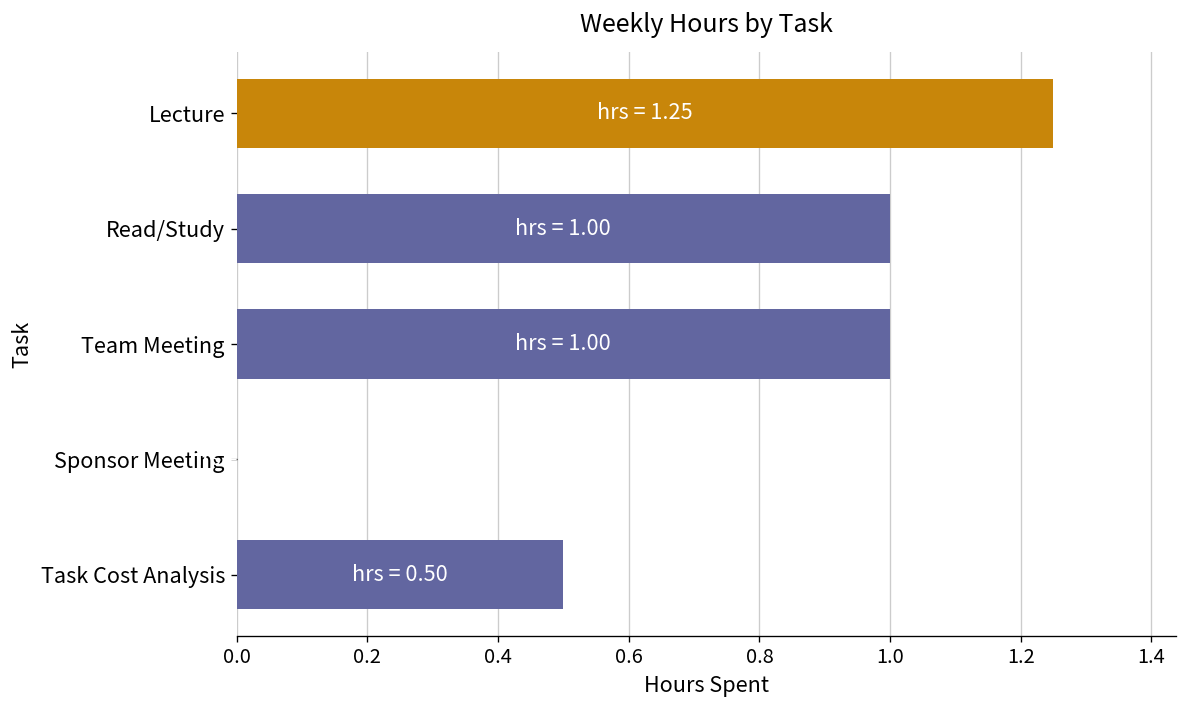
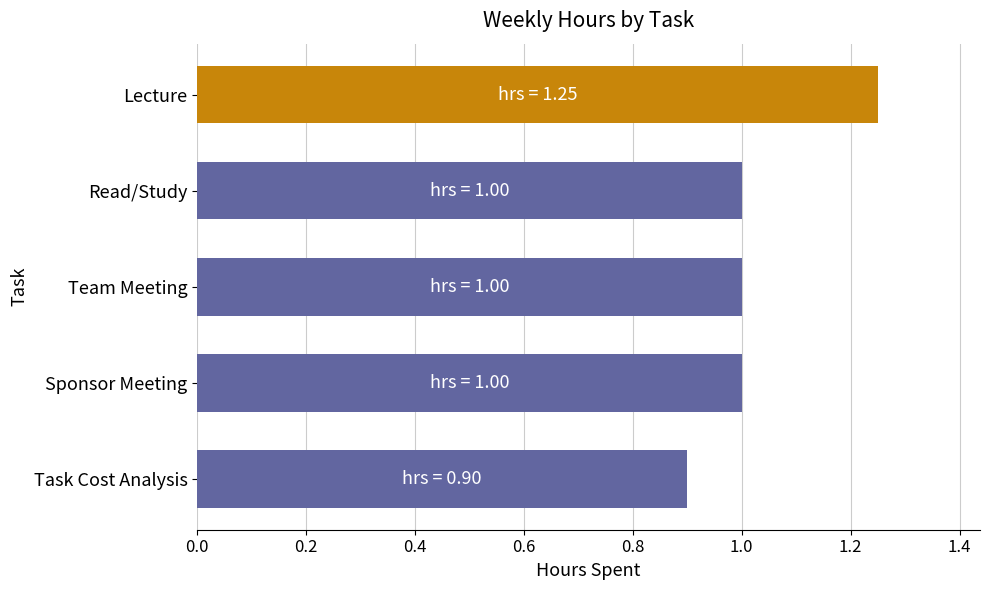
Sponsor Meeting: 0 -> 1
Task Cost Analysis: 0.50 -> 0.90
